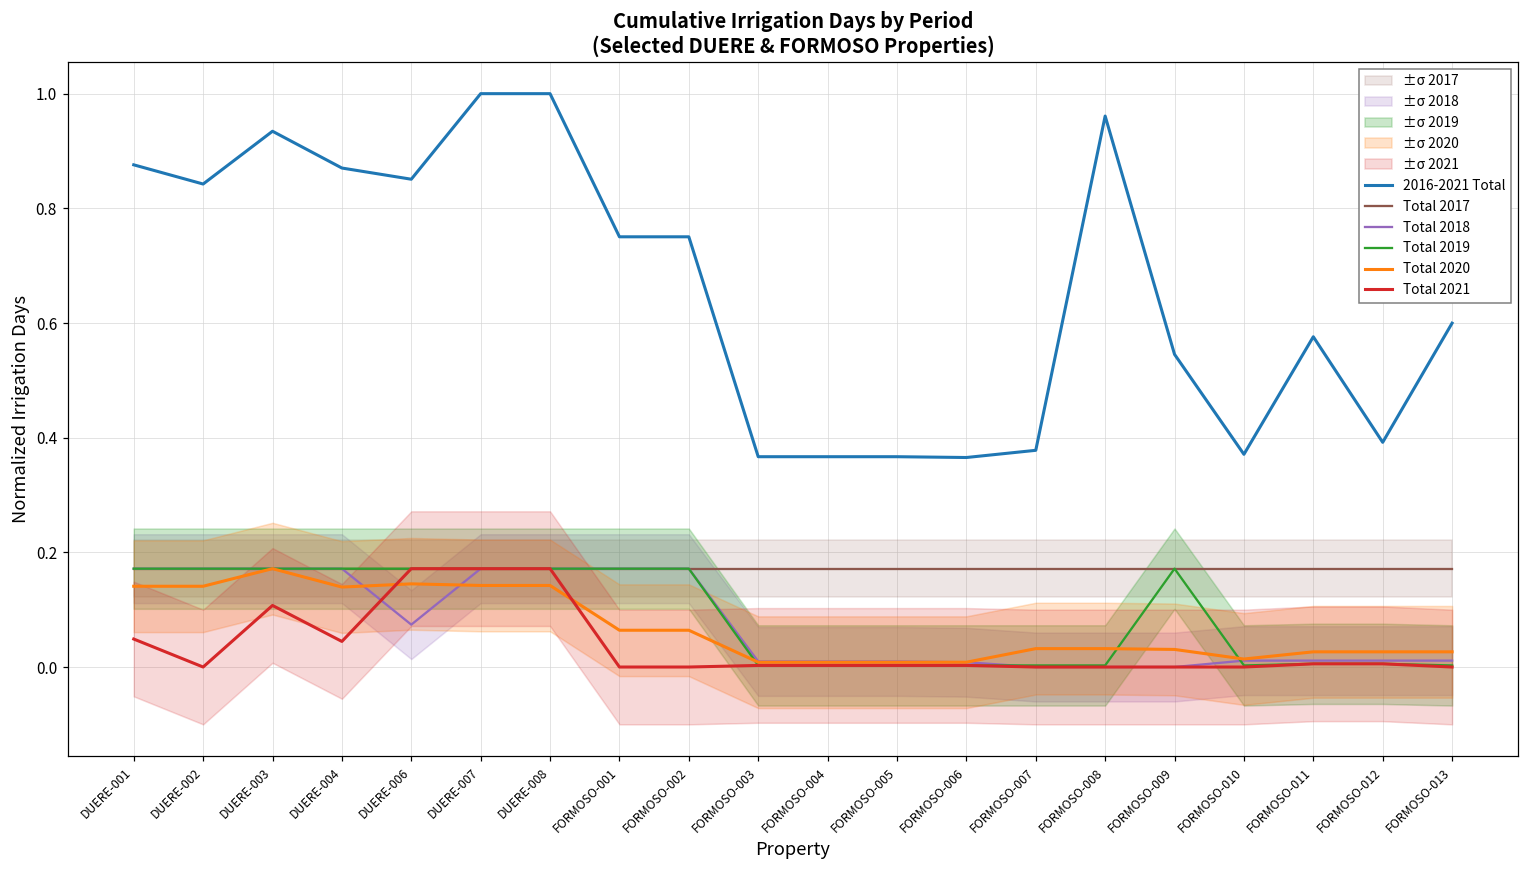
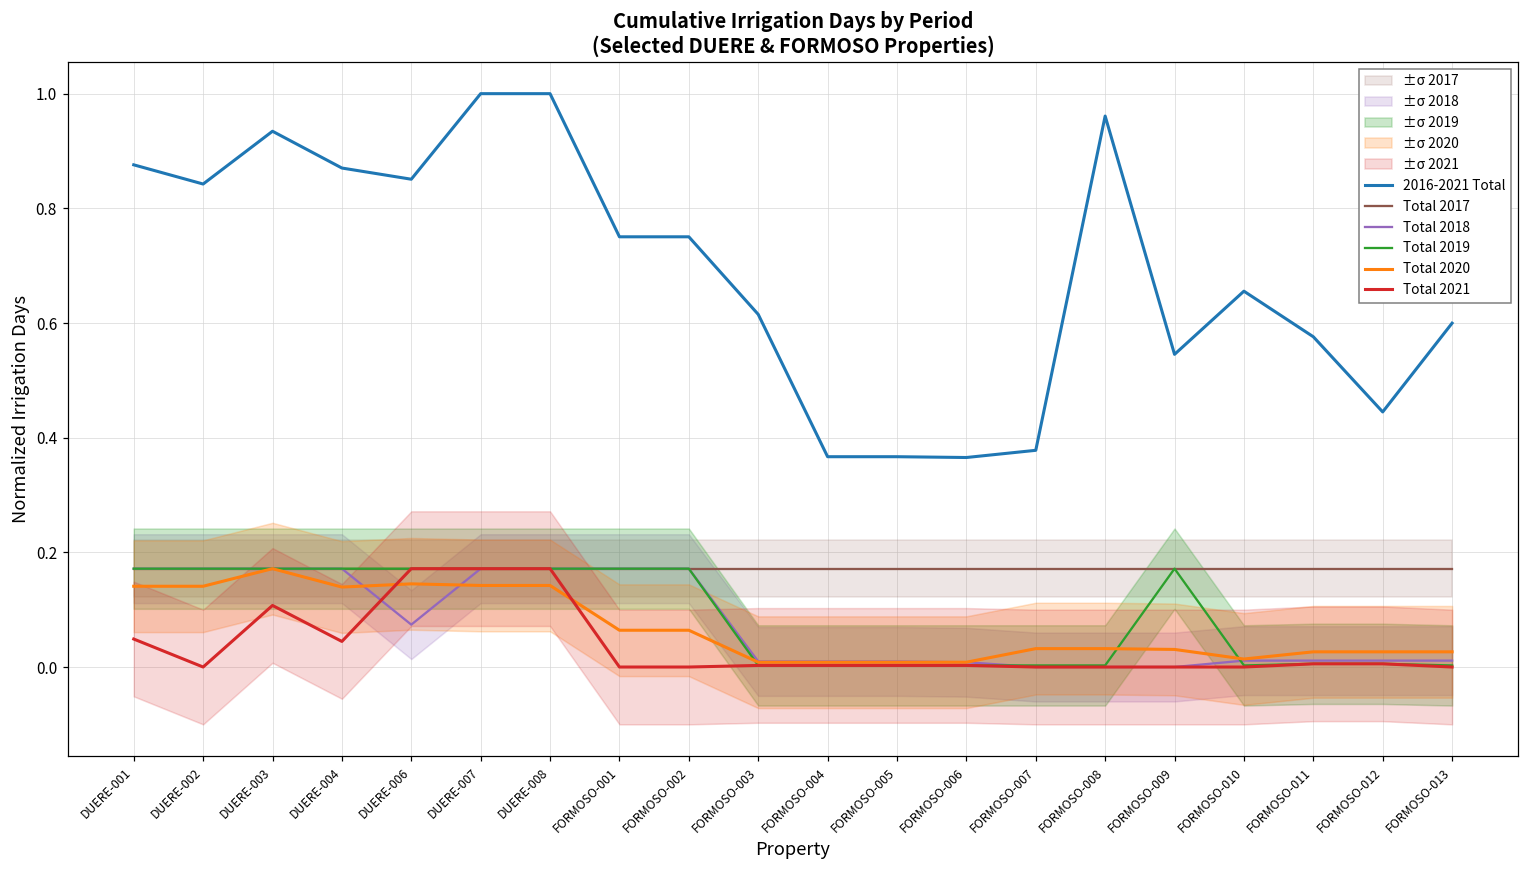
2016-2021 Total, FORMOSO-003: 0.37 -> 0.62
2016-2021 Total, FORMOSO-010: 0.37 -> 0.66
2016-2021 Total, FORMOSO-012: 0.39 -> 0.44
